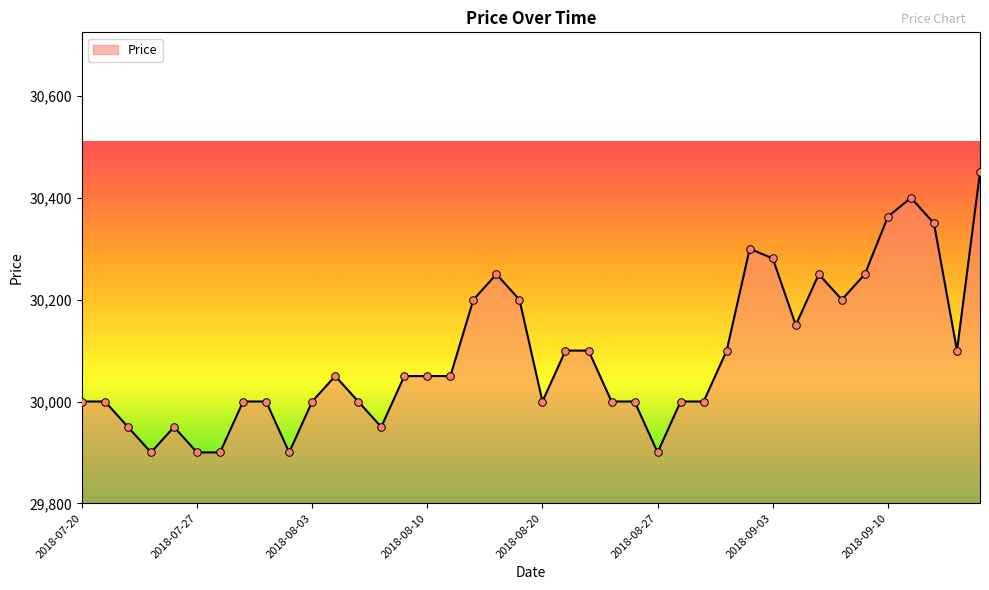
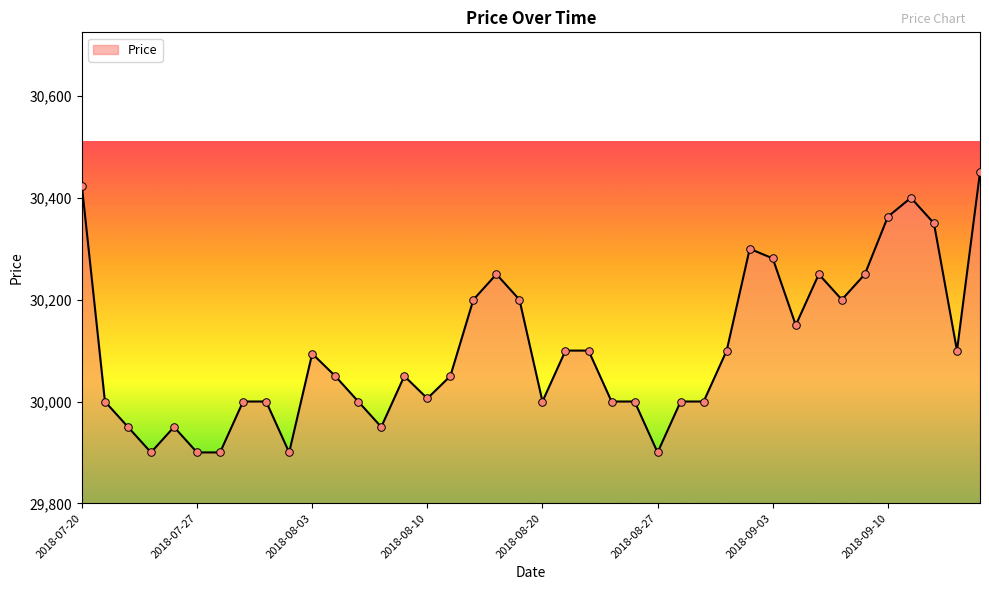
2018-07-20: 30,000 -> 30,420
2018-08-03: 30,000 -> 30,090
2018-08-10: 30,050 -> 30,010
